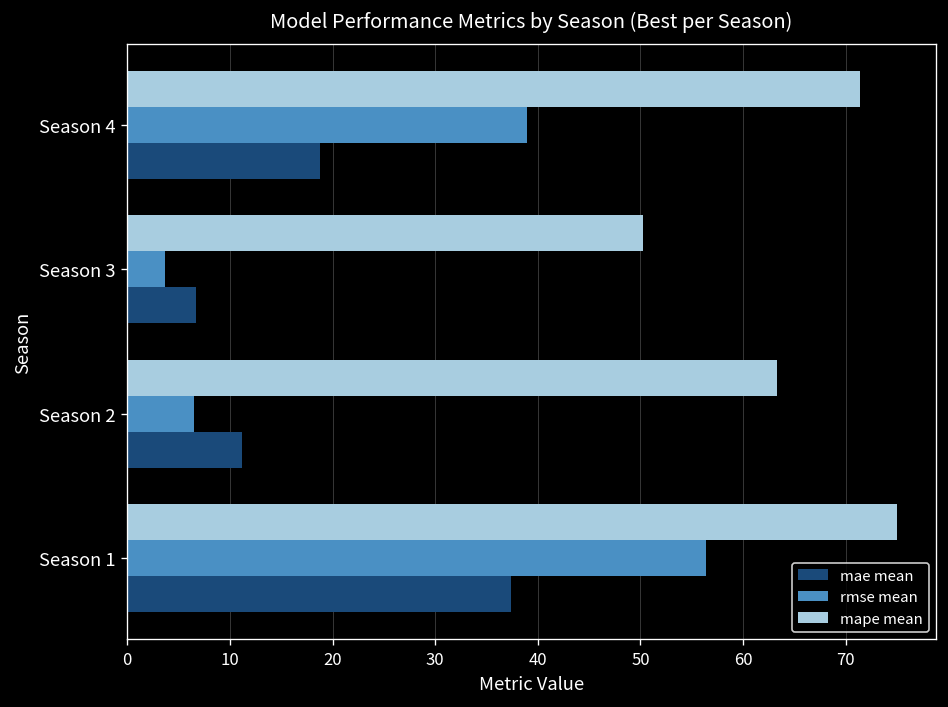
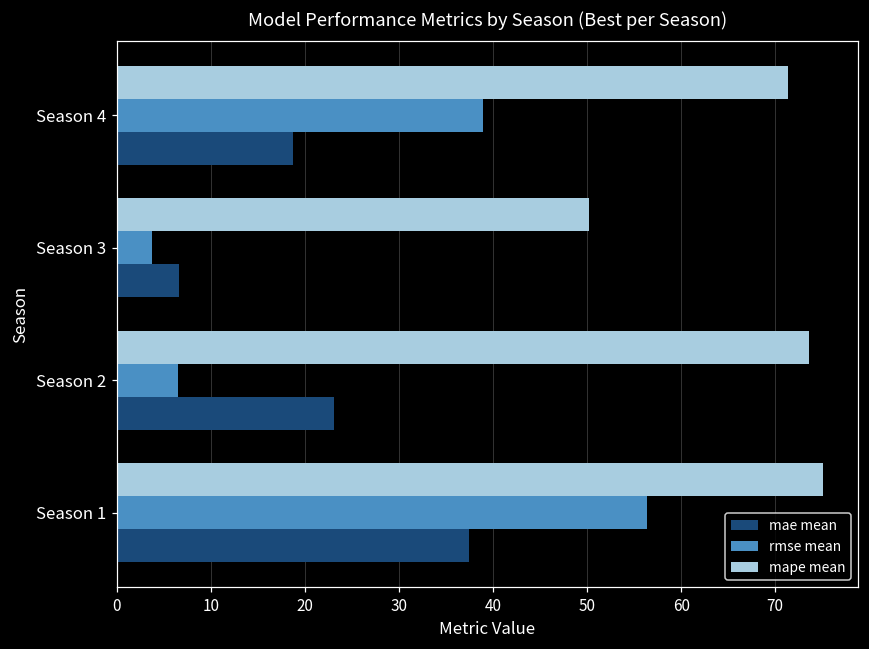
mape mean, Season 2: 63 -> 74
mae mean, Season 2: 11 -> 23
